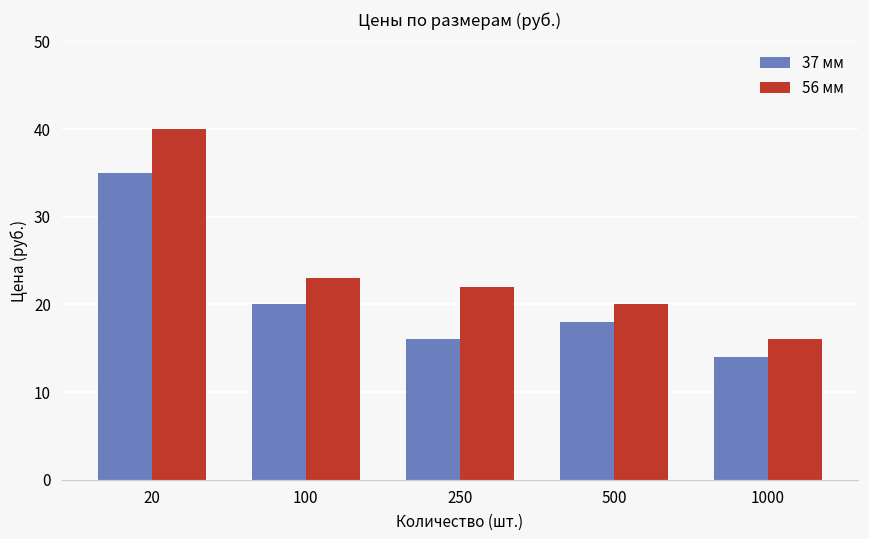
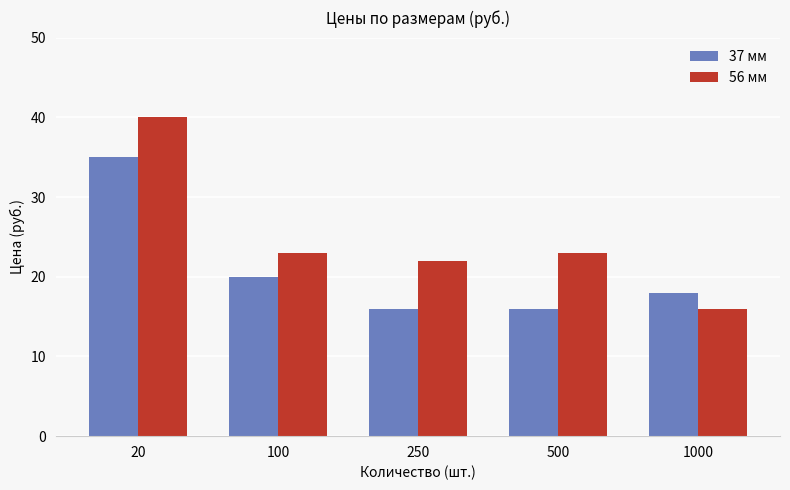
37 мм, 500: 18 -> 16
56 мм, 500: 20 -> 23
37 мм, 1000: 14 -> 18
